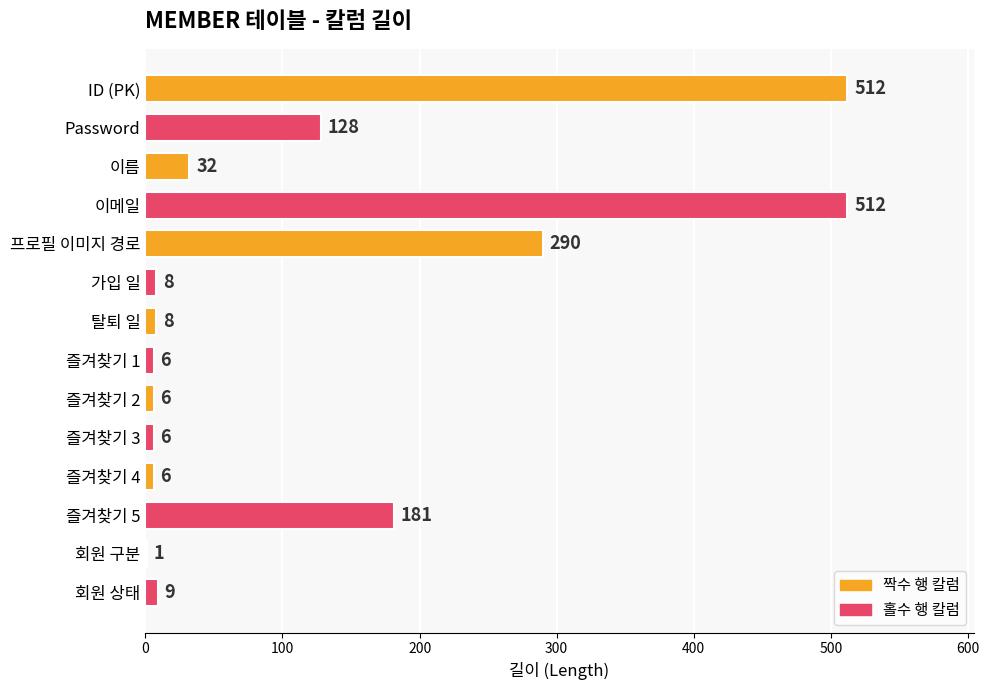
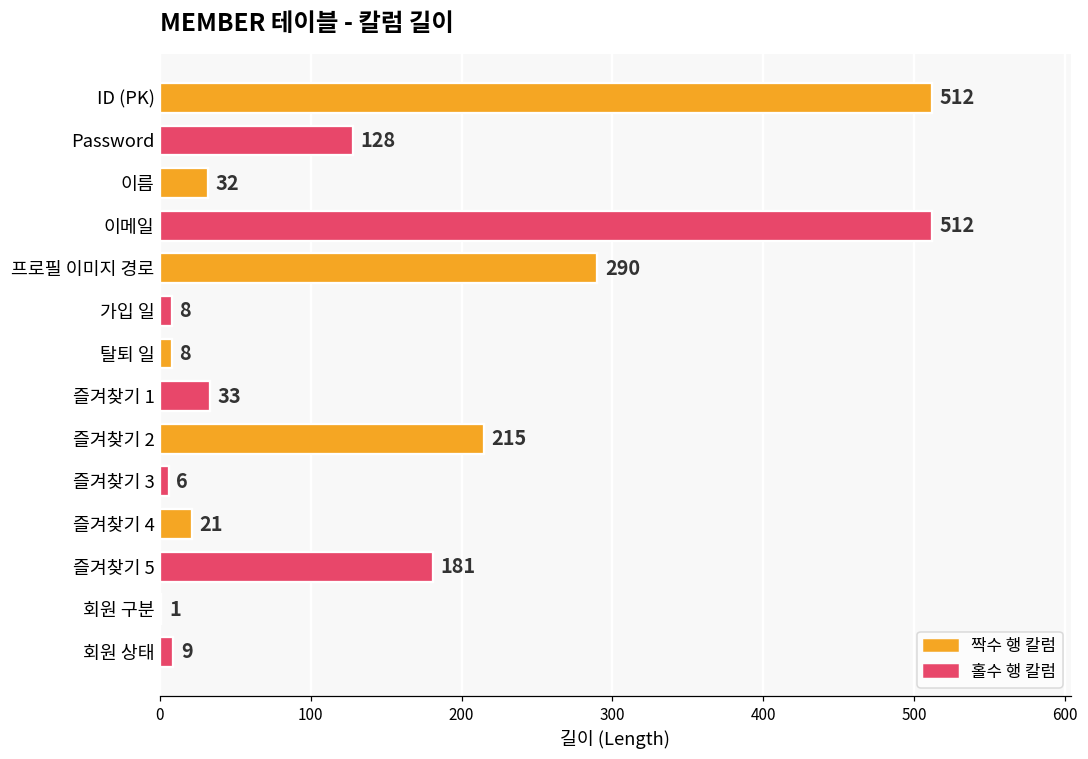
즐겨찾기 1: 6 -> 33
즐겨찾기 2: 6 -> 215
즐겨찾기 4: 6 -> 21
